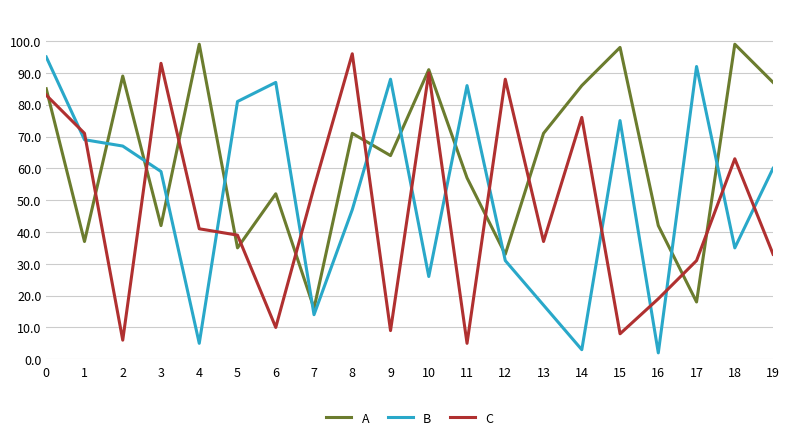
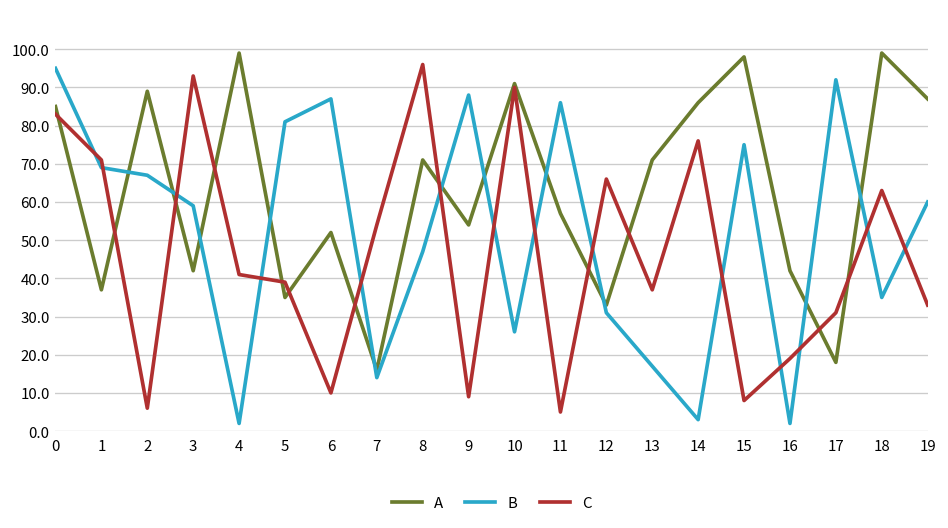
B, 4: 5 -> 2
A, 9: 64 -> 54
C, 12: 88 -> 66
